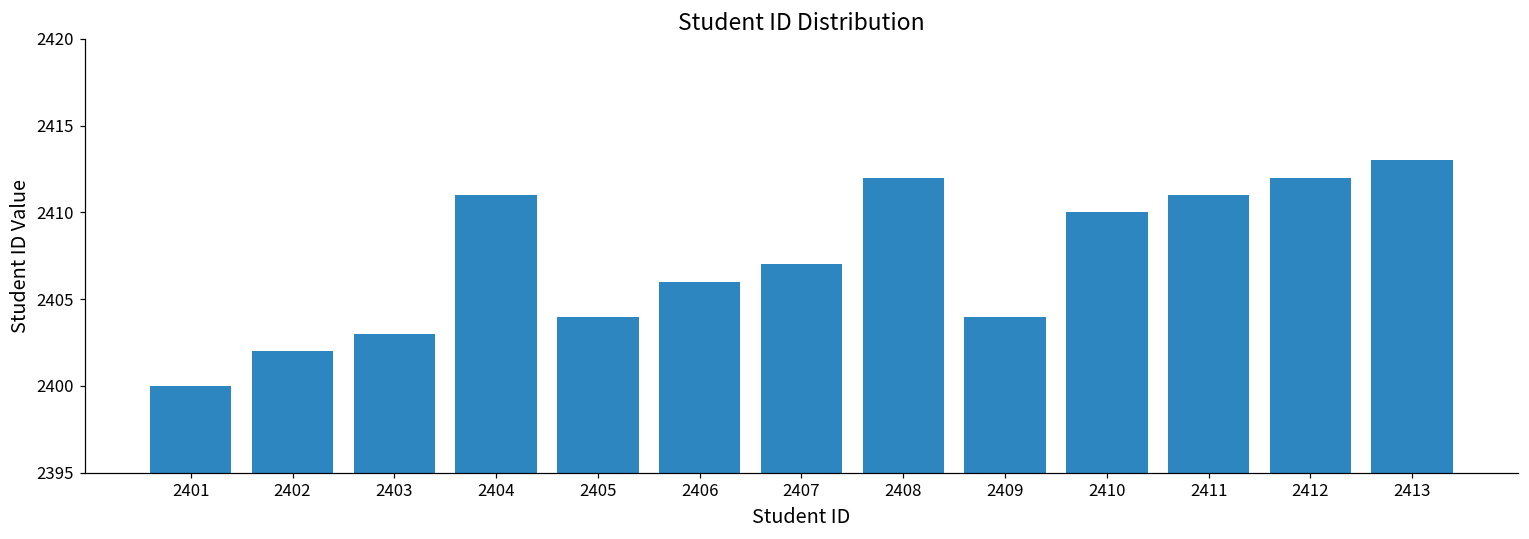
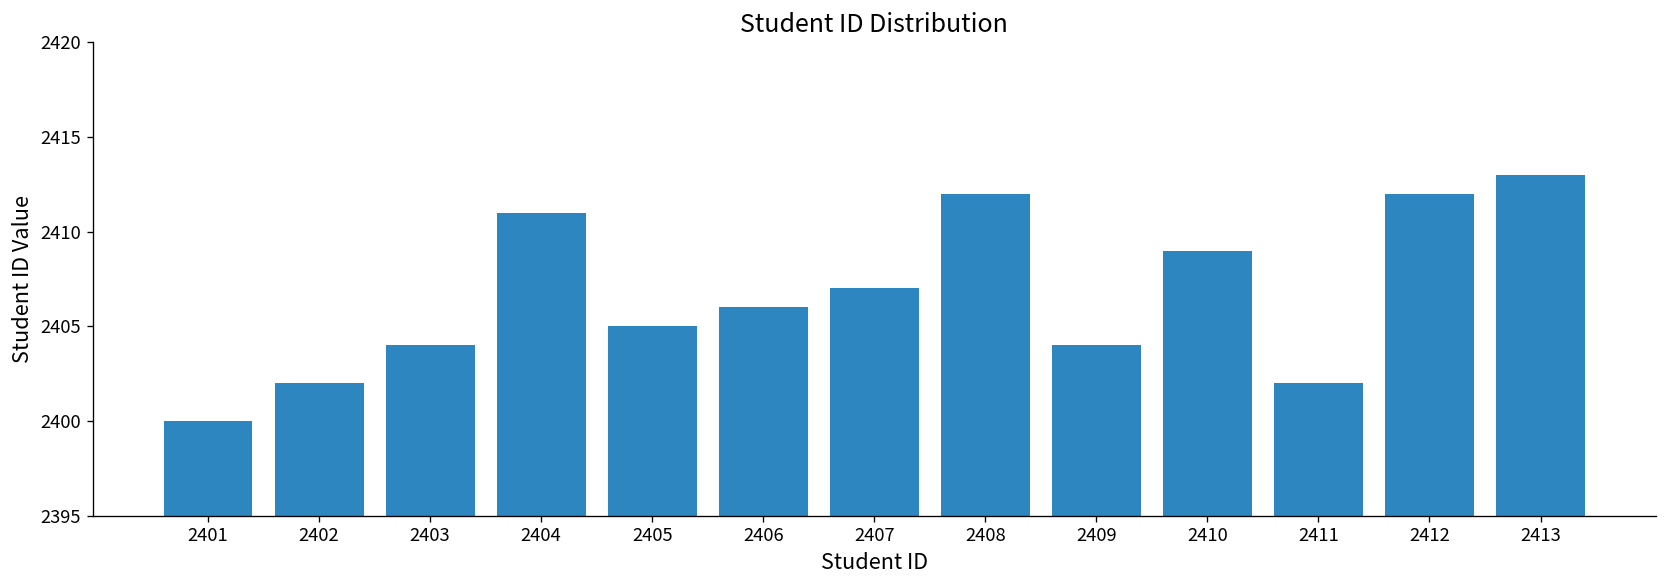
2403: 2403 -> 2404
2405: 2404 -> 2405
2410: 2410 -> 2409
2411: 2411 -> 2402
